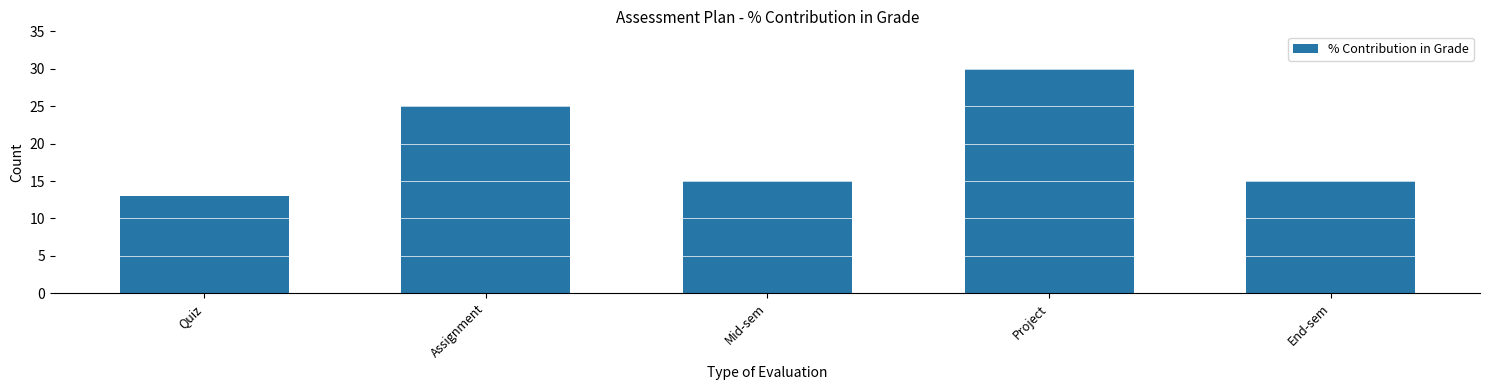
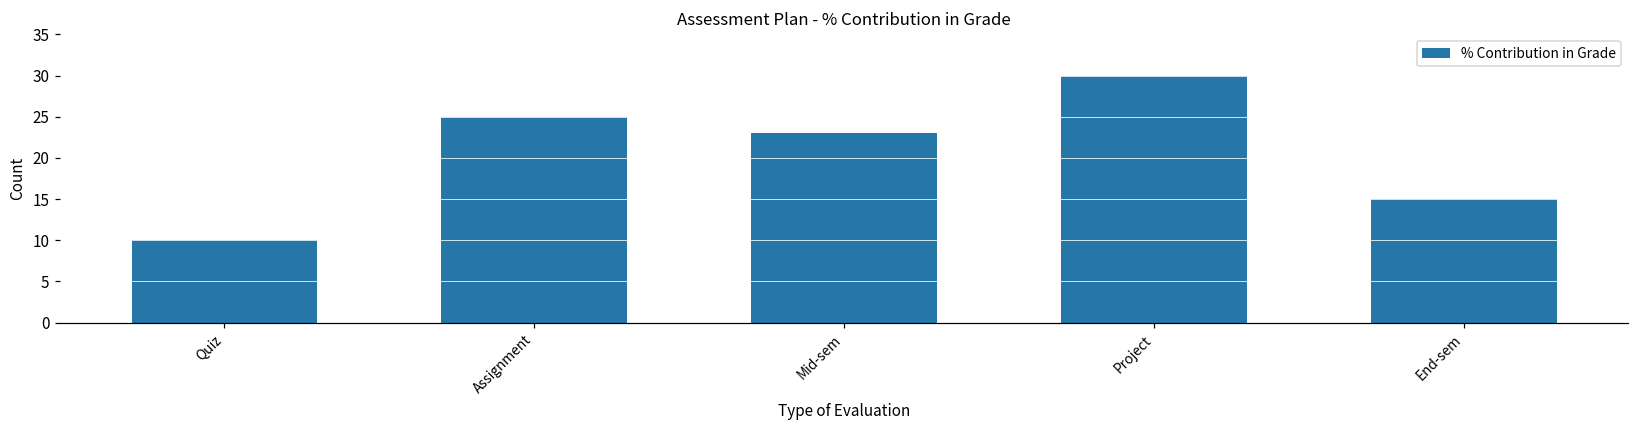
Quiz: 13 -> 10
Mid-sem: 15 -> 23
